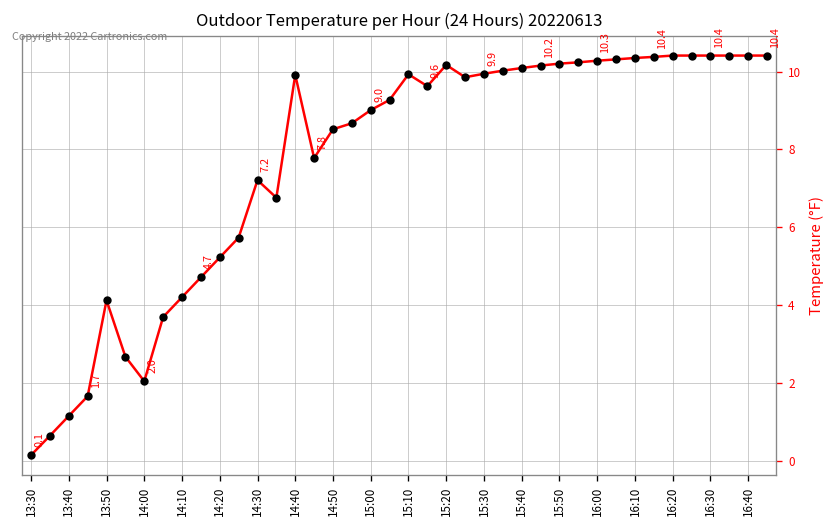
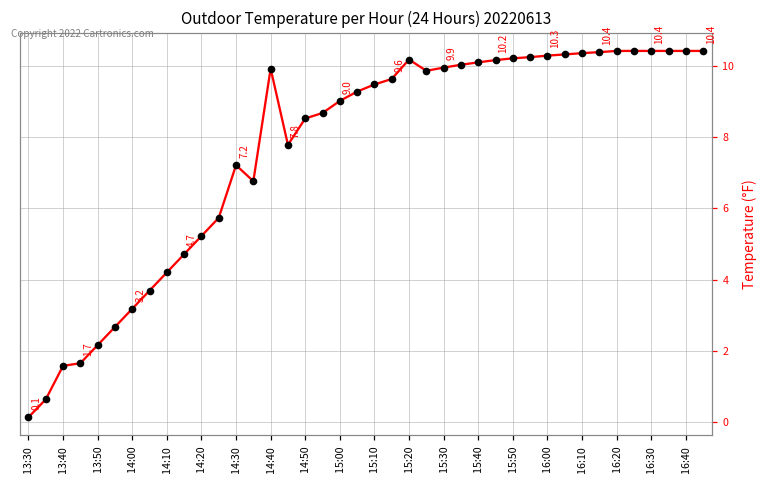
13:40: 1.2 -> 1.6
13:50: 4.1 -> 2.2
14:00: 2.0 -> 3.2
15:10: 9.9 -> 9.5
